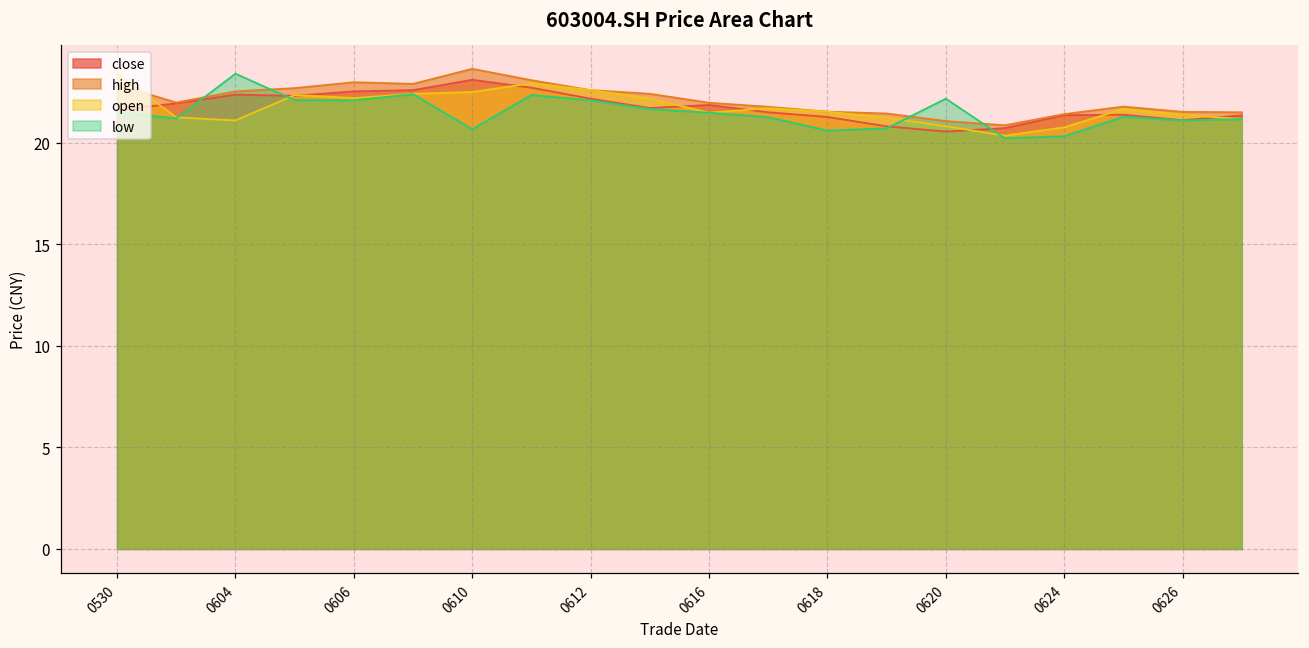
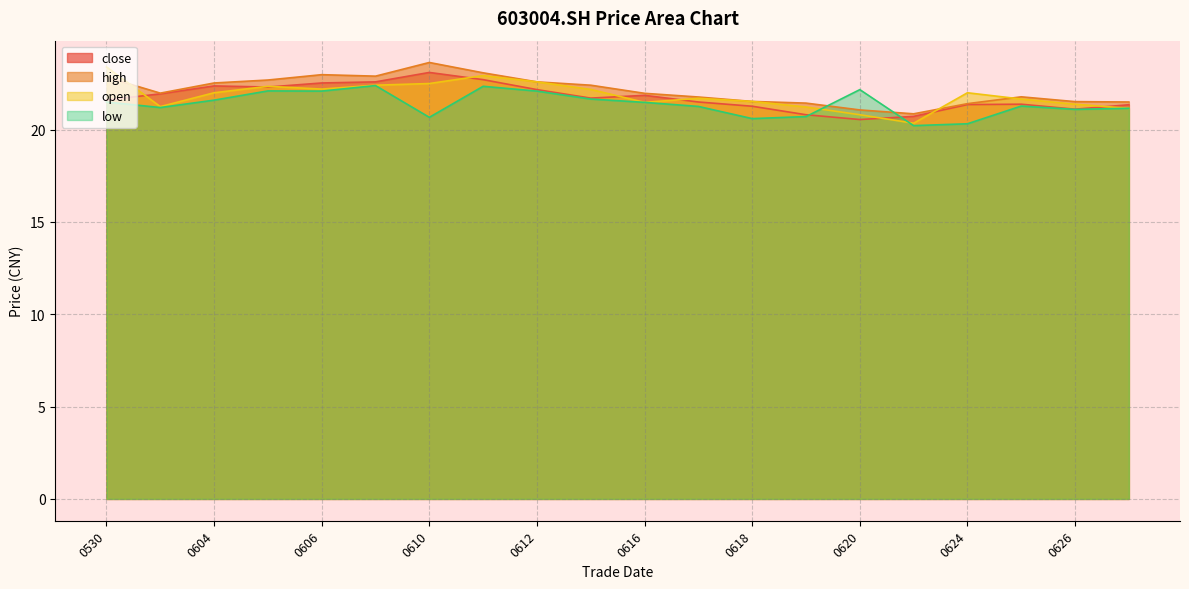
open, 0604: 21.1 -> 22.0
low, 0604: 23.4 -> 21.6
open, 0624: 20.8 -> 22.0
